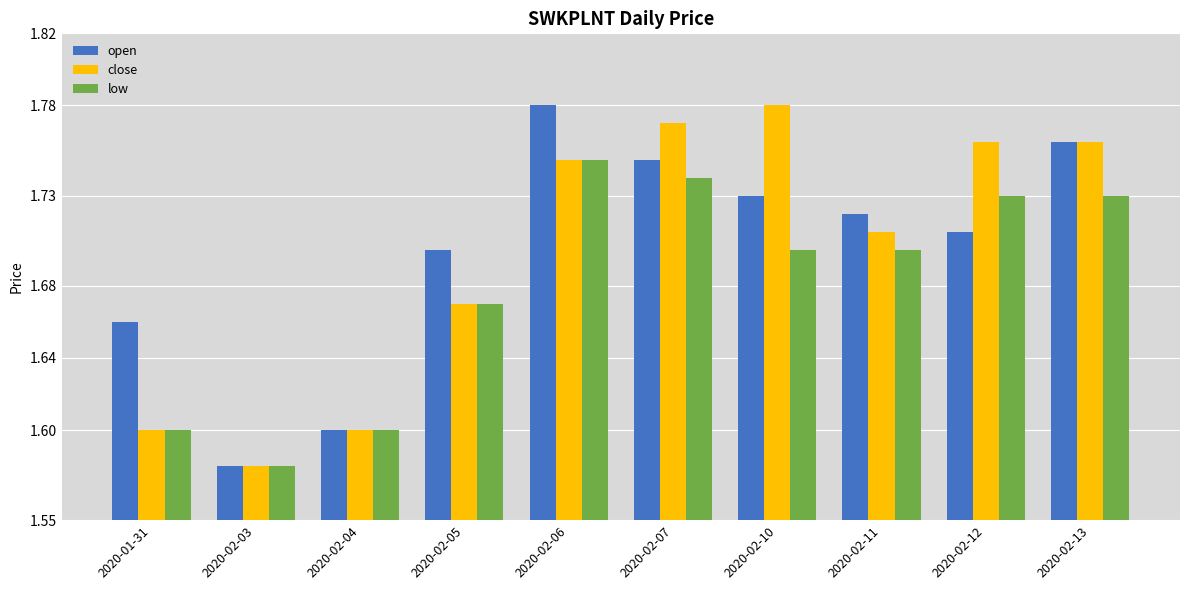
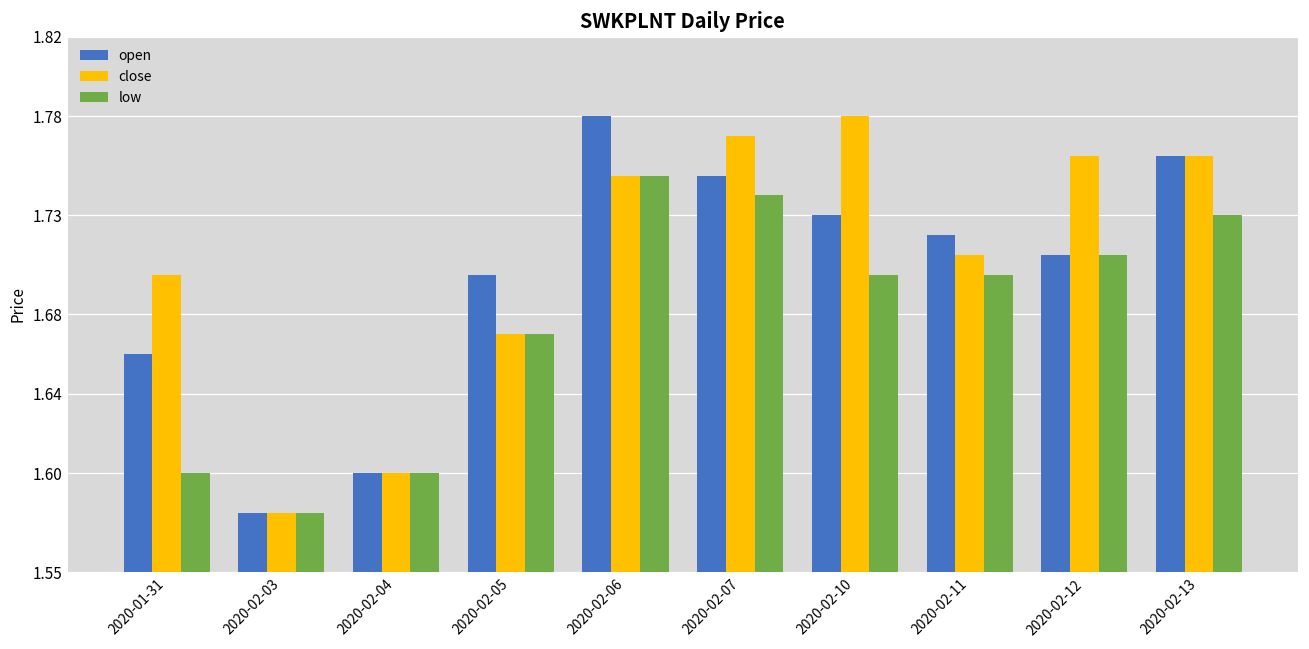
close, 2020-01-31: 1.6 -> 1.7
low, 2020-02-12: 1.73 -> 1.71
